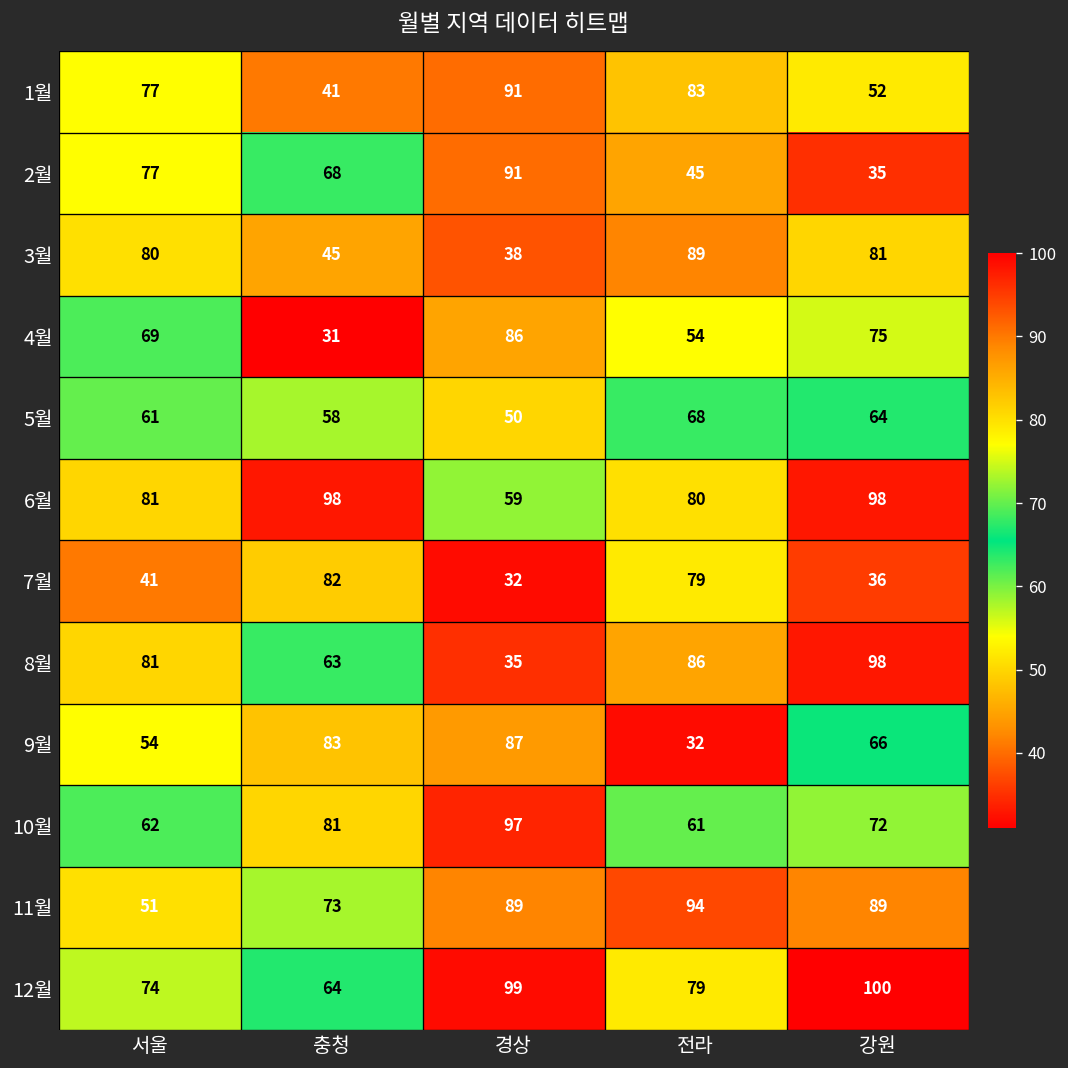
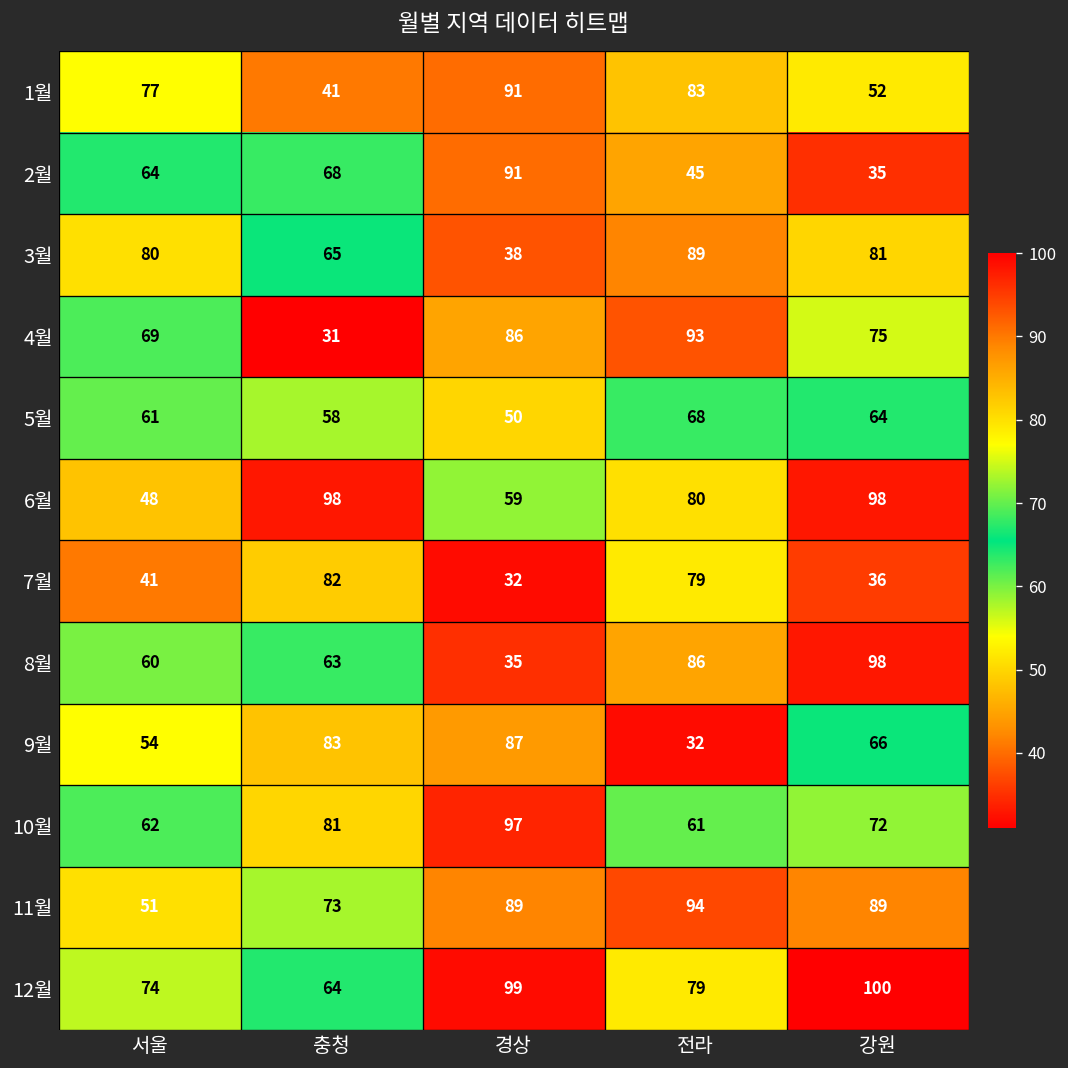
2월, 서울: 77 -> 64
3월, 충청: 45 -> 65
4월, 전라: 54 -> 93
6월, 서울: 81 -> 48
8월, 서울: 81 -> 60
